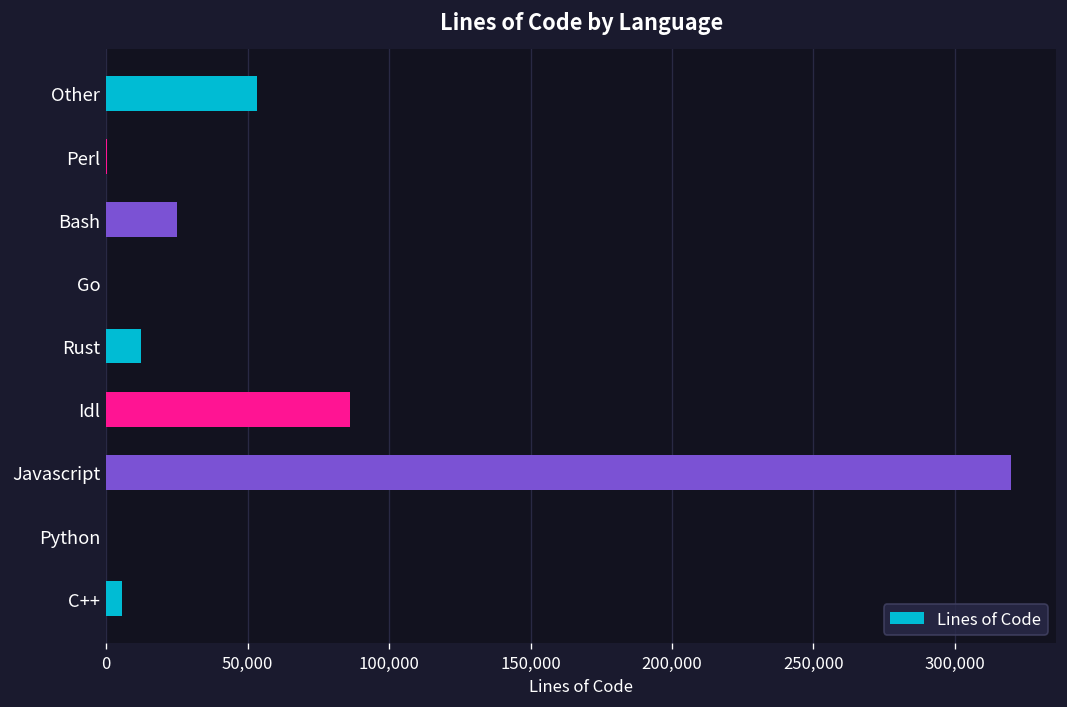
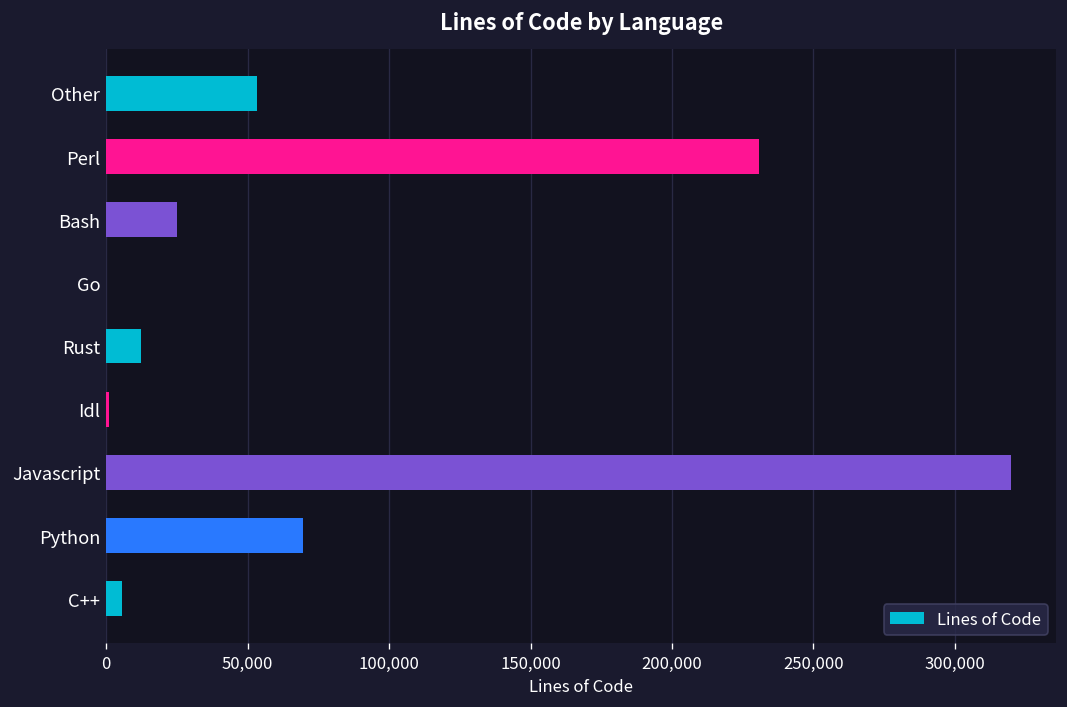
Perl: 0 -> 231,000
Idl: 86,000 -> 1,000
Python: 0 -> 70,000
